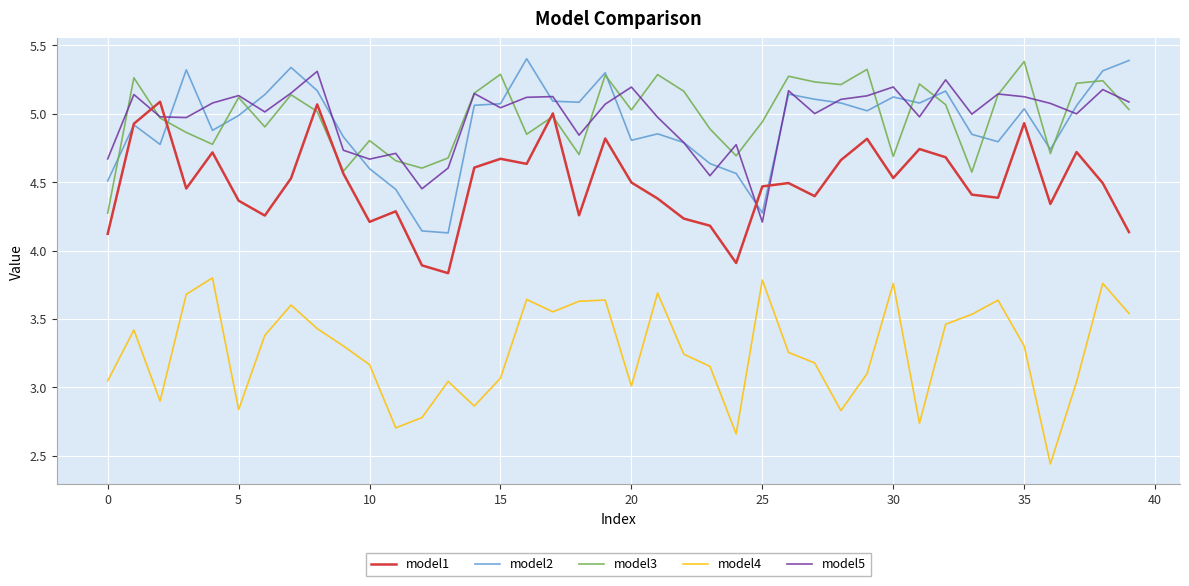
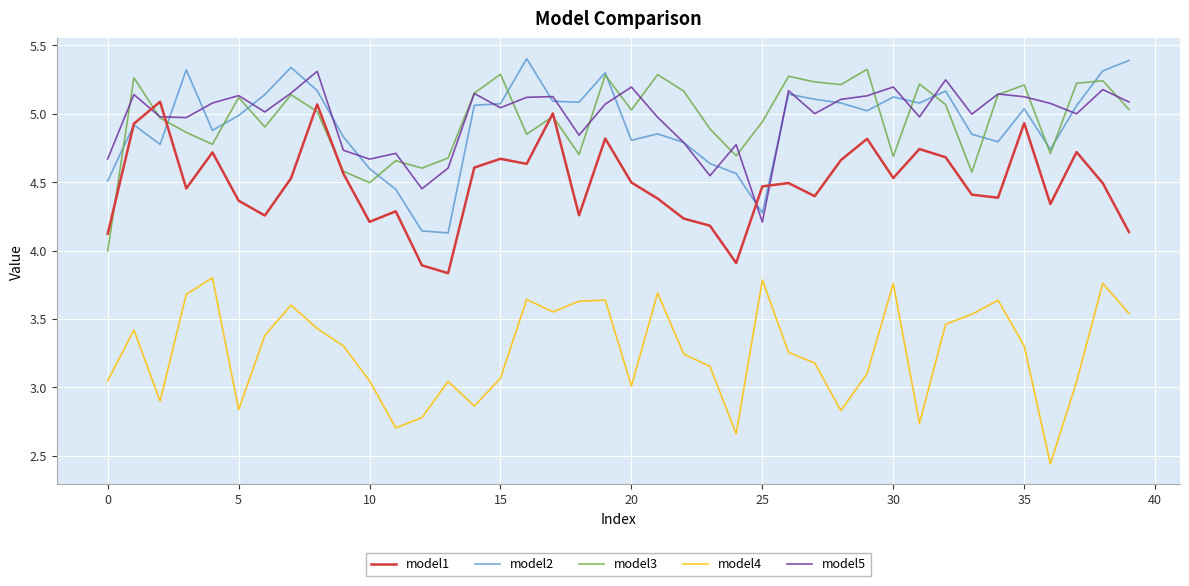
model3, 0: 4.27 -> 4.00
model3, 10: 4.80 -> 4.50
model4, 10: 3.17 -> 3.05
model3, 35: 5.38 -> 5.21
